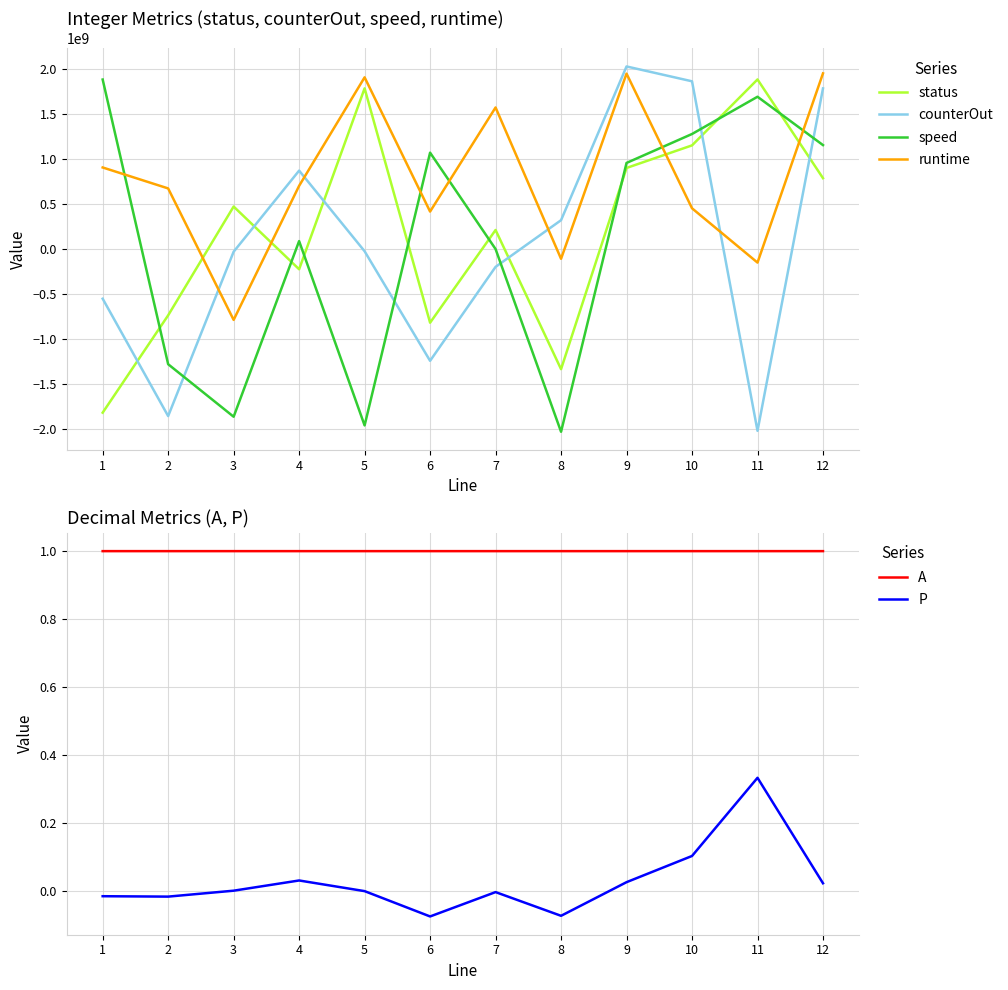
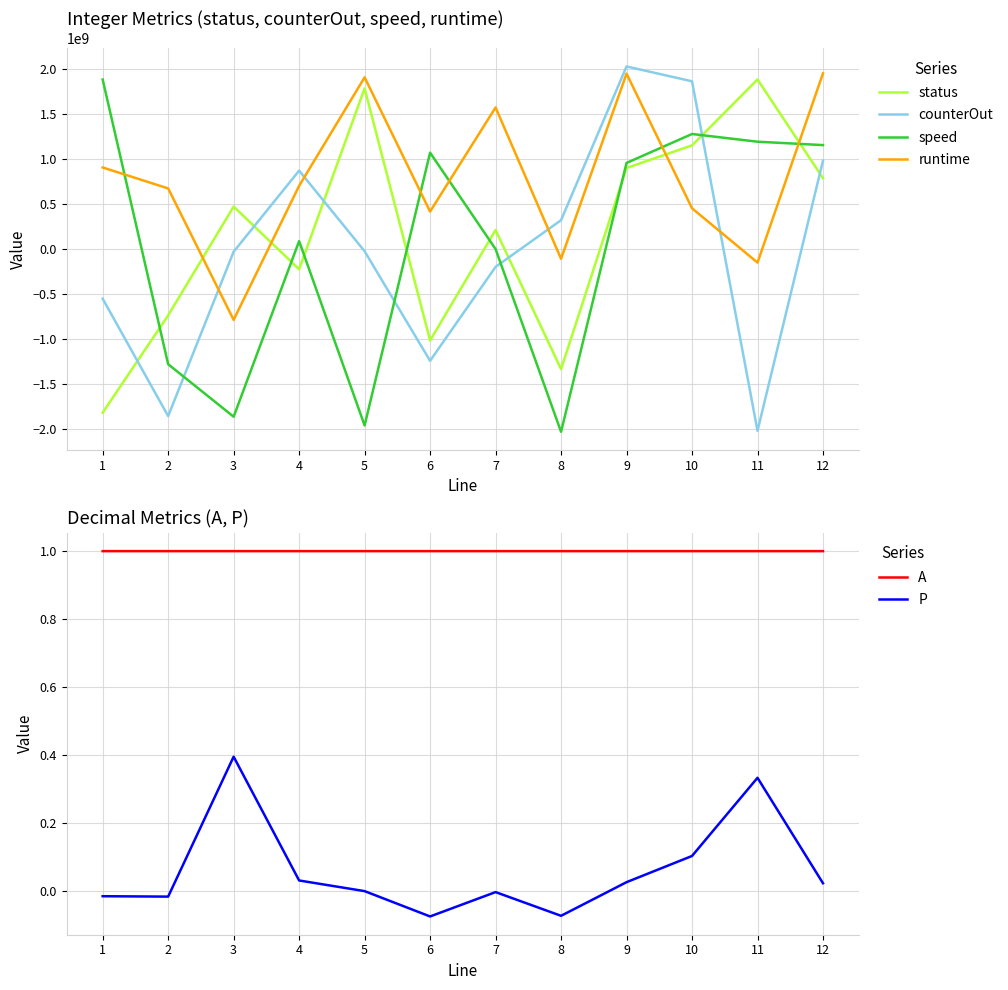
Integer Metrics (status, counterOut, speed, runtime), status, 6: -800000000 -> -1000000000
Integer Metrics (status, counterOut, speed, runtime), speed, 11: 1700000000 -> 1200000000
Integer Metrics (status, counterOut, speed, runtime), counterOut, 12: 1800000000 -> 1000000000
Decimal Metrics (A, P), P, 3: 0.00 -> 0.40
